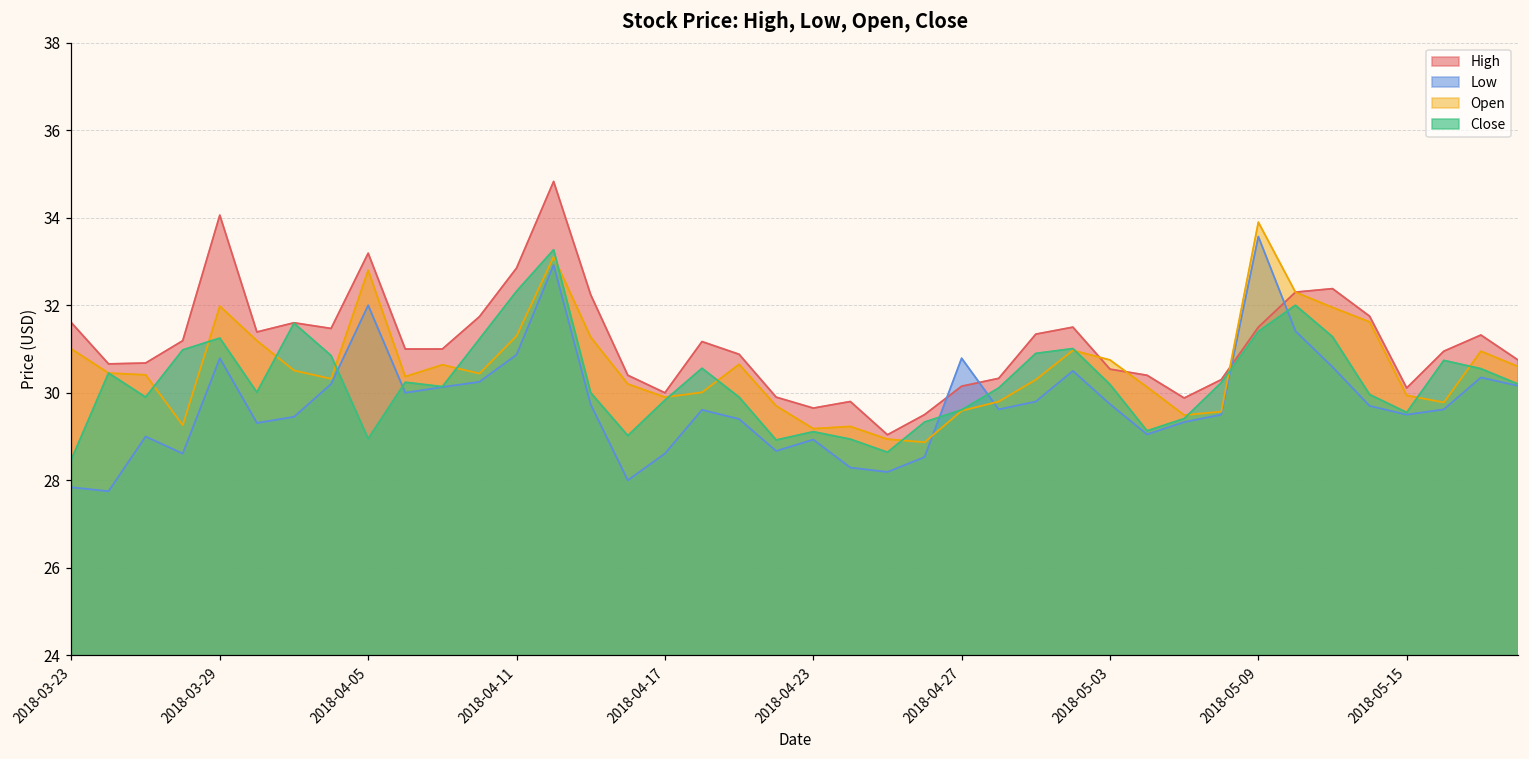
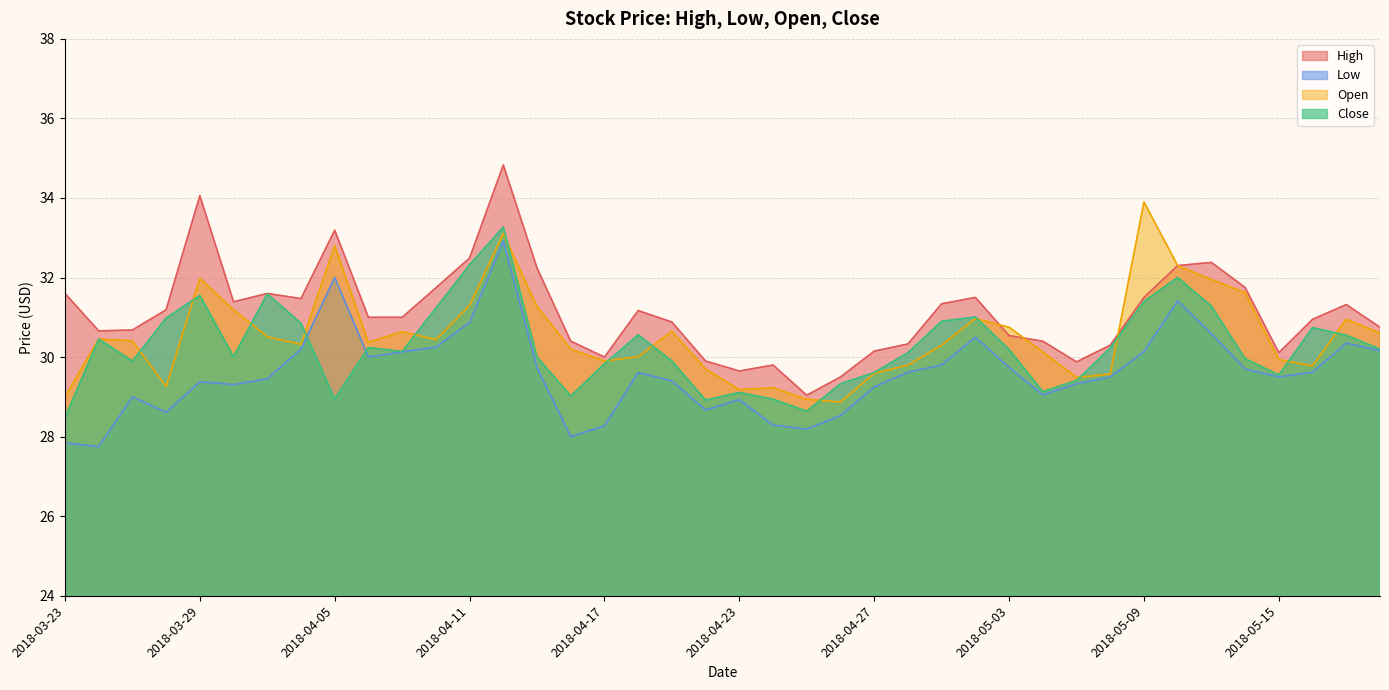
Open, 2018-03-23: 31 -> 29
Low, 2018-03-29: 30.8 -> 29.4
Close, 2018-03-29: 31.3 -> 31.6
High, 2018-04-11: 32.9 -> 32.5
Low, 2018-04-17: 28.6 -> 28.3
Low, 2018-04-27: 30.8 -> 29.3
Low, 2018-05-09: 33.6 -> 30.1
